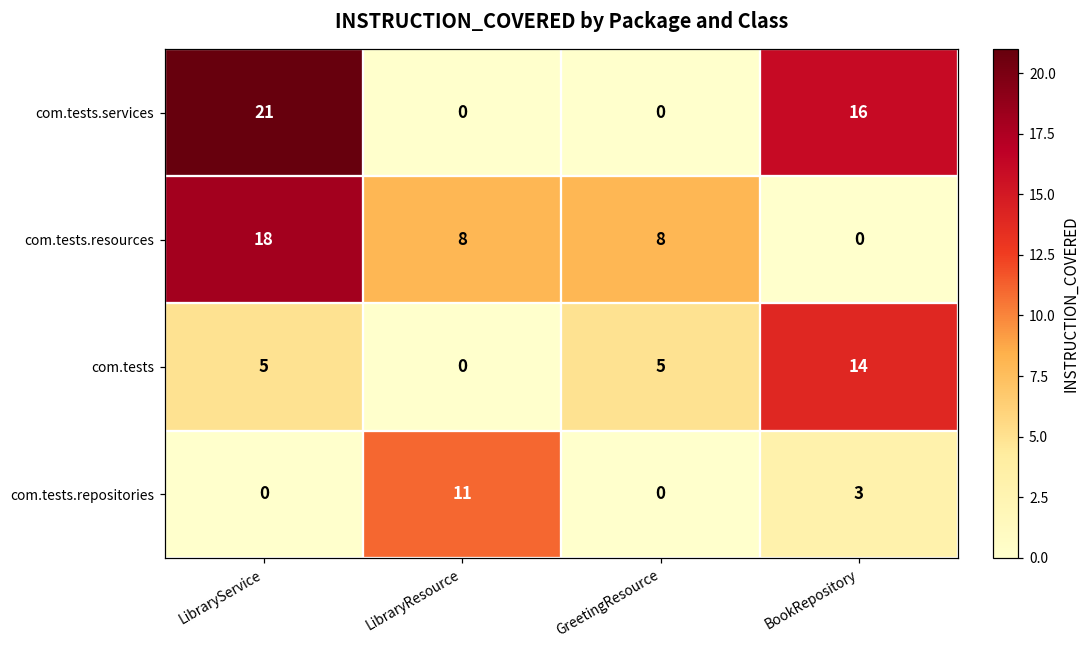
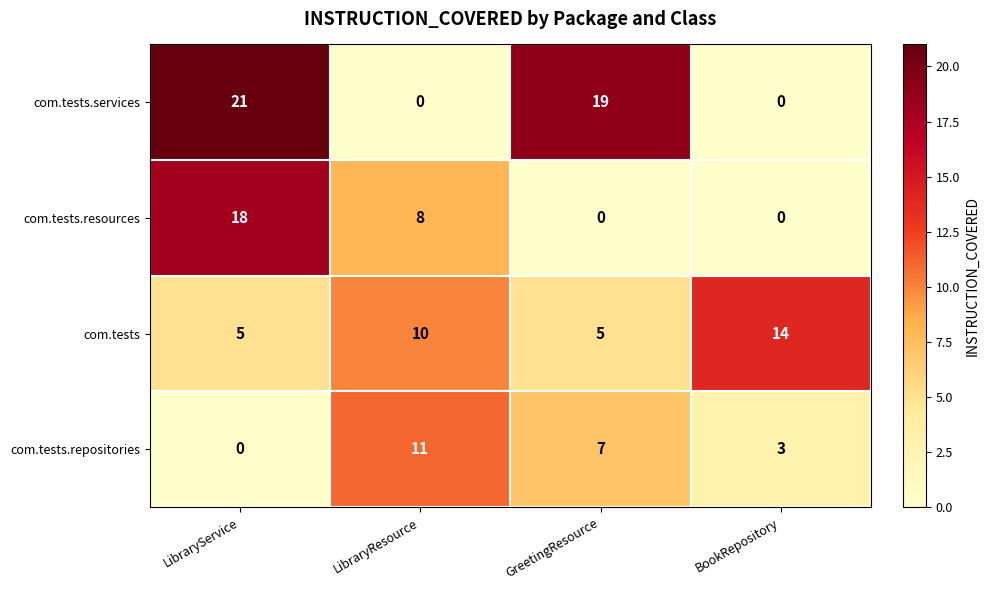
com.tests.services, GreetingResource: 0 -> 19
com.tests.services, BookRepository: 16 -> 0
com.tests.resources, GreetingResource: 8 -> 0
com.tests, LibraryResource: 0 -> 10
com.tests.repositories, GreetingResource: 0 -> 7
